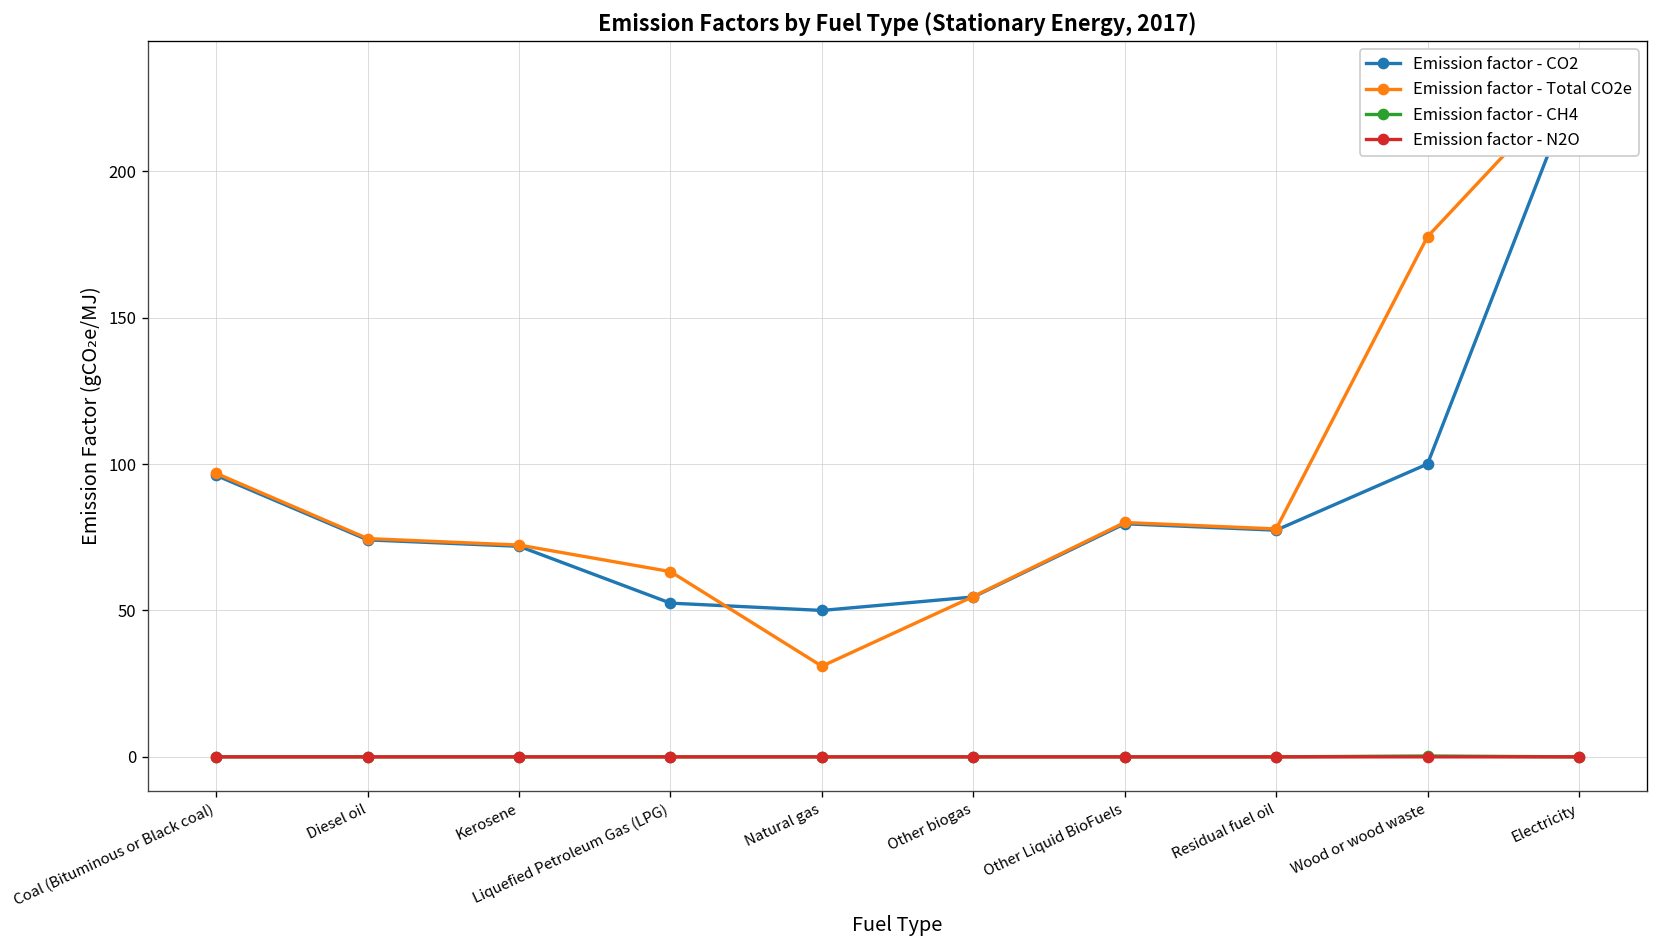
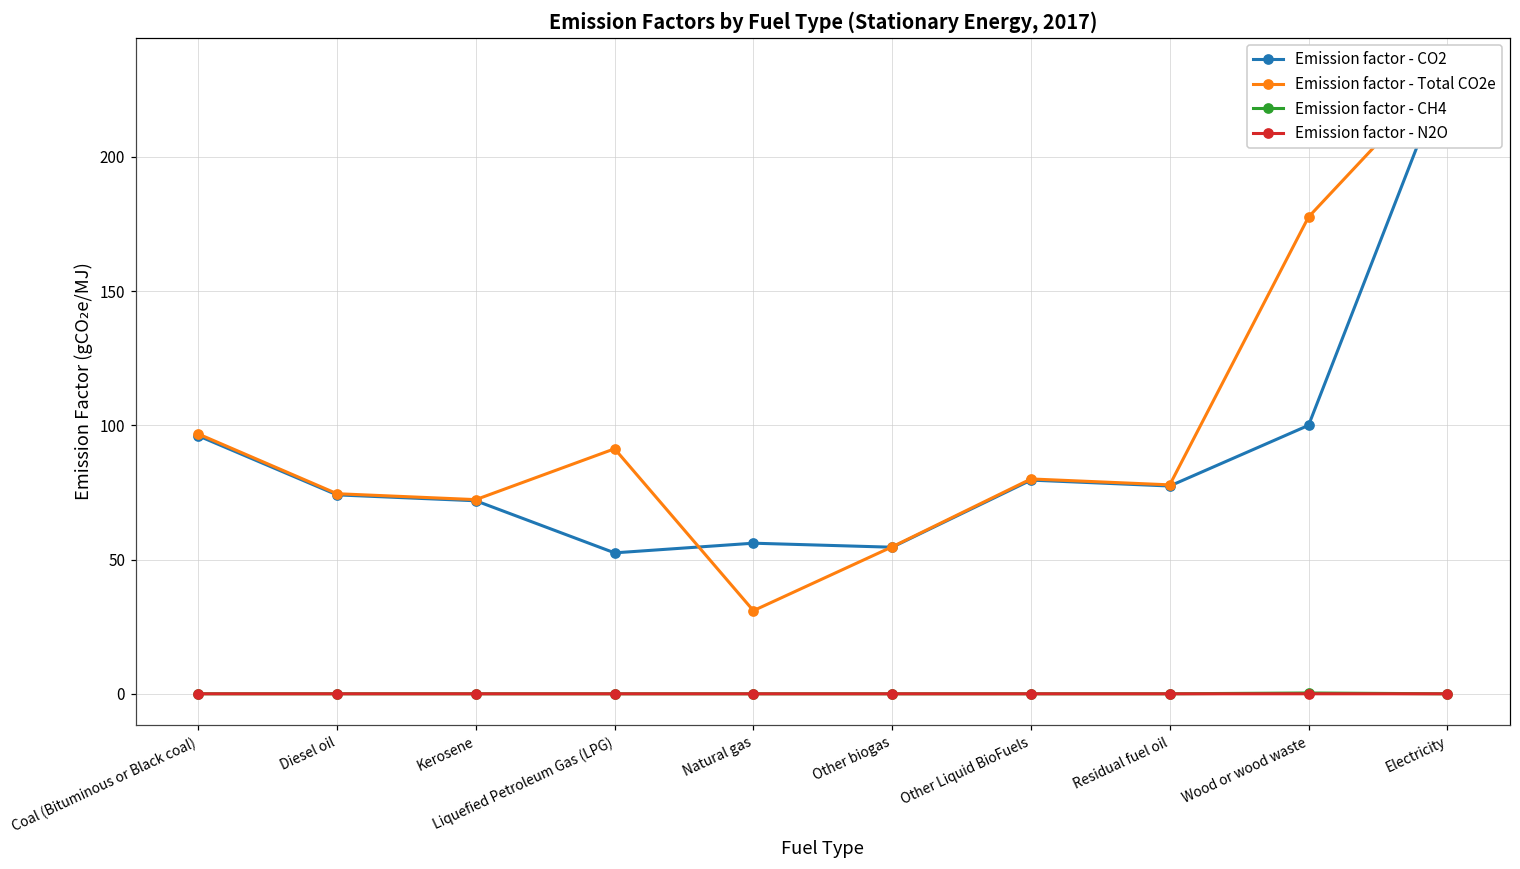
Emission factor - Total CO2e, Liquefied Petroleum Gas (LPG): 63 -> 91
Emission factor - CO2, Natural gas: 50 -> 56
